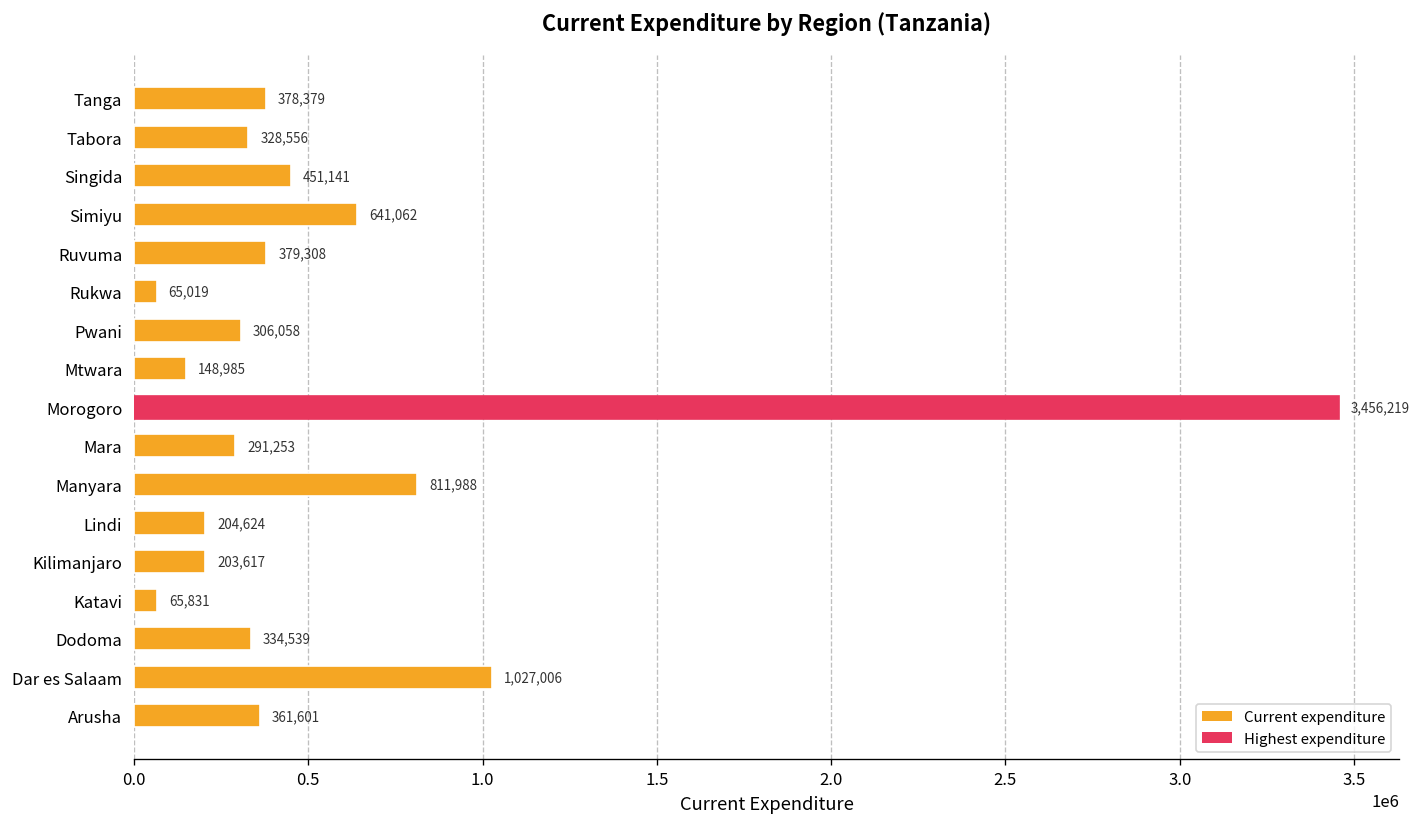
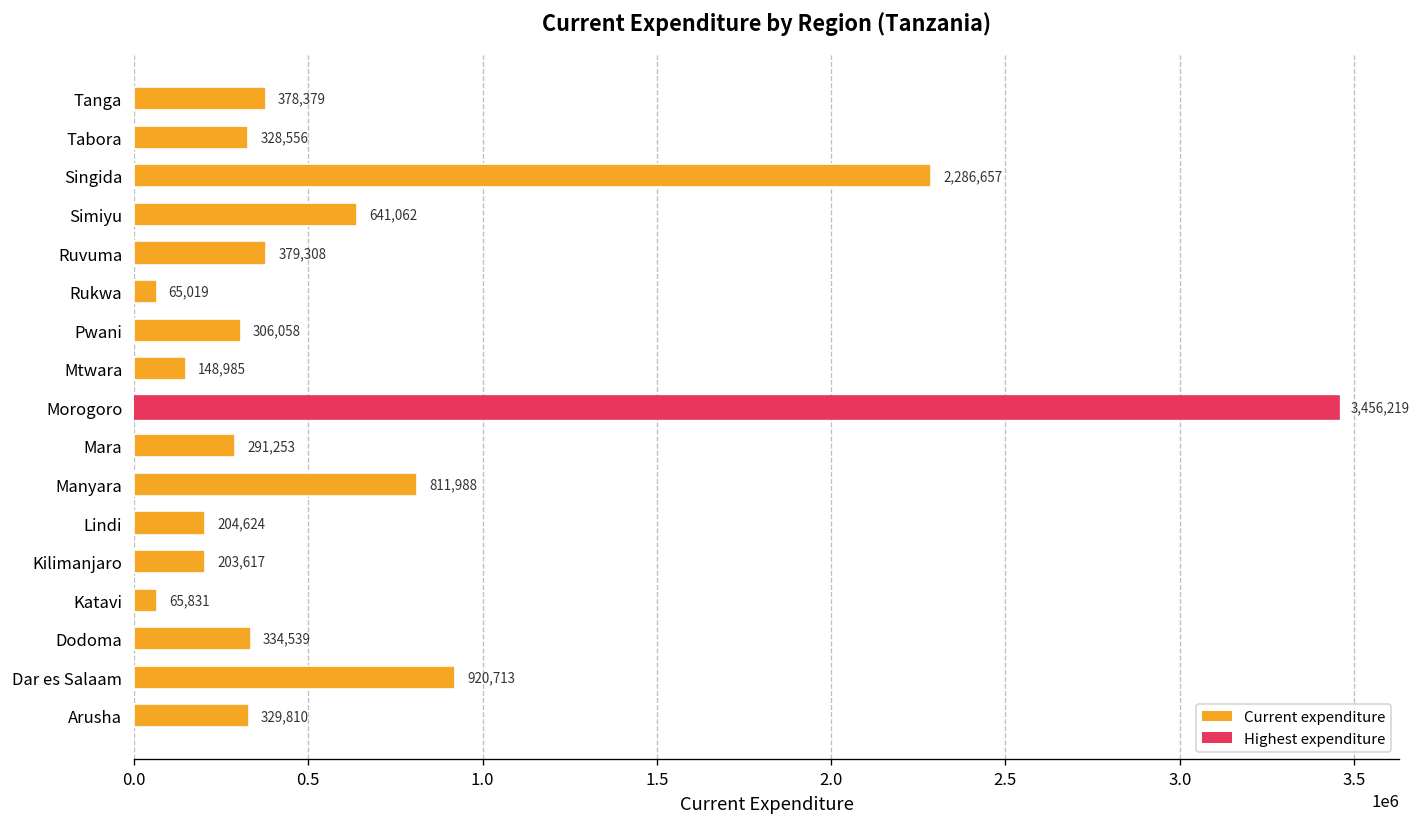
Singida: 451,141 -> 2,286,657
Dar es Salaam: 1,027,006 -> 920,713
Arusha: 361,601 -> 329,810
